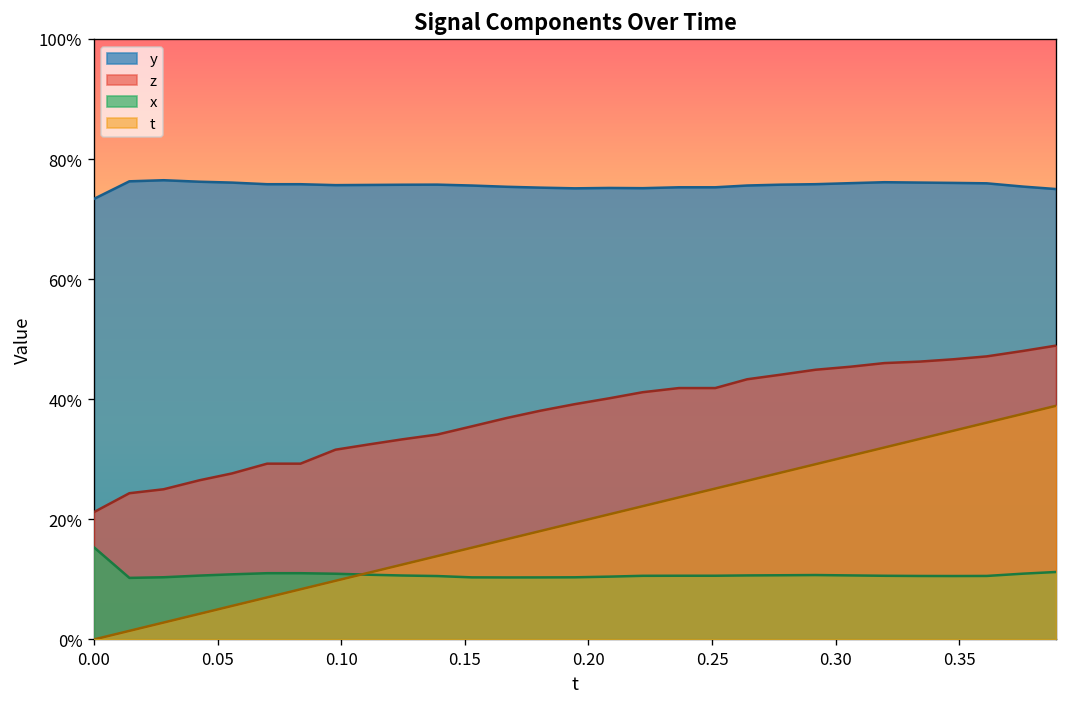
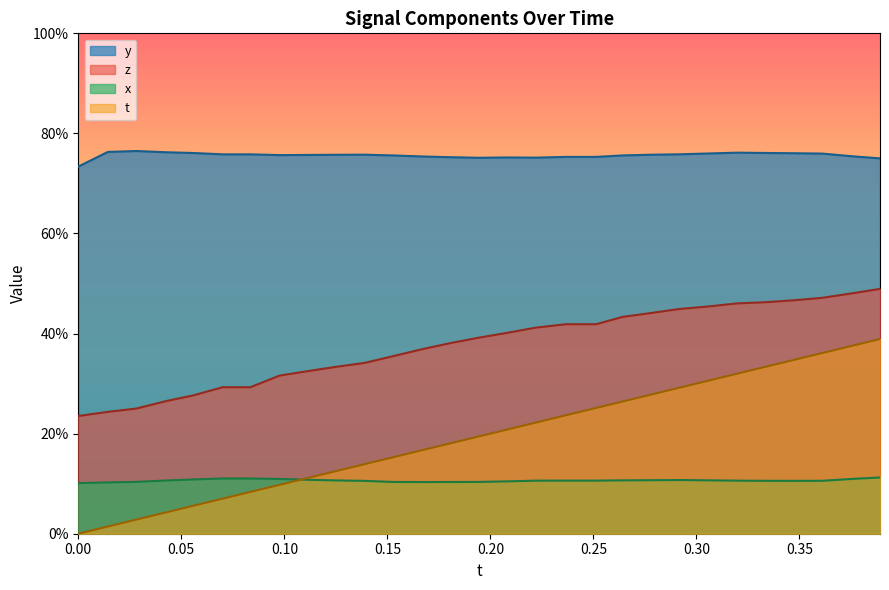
z, 0.00: 21% -> 24%
x, 0.00: 15% -> 10%
